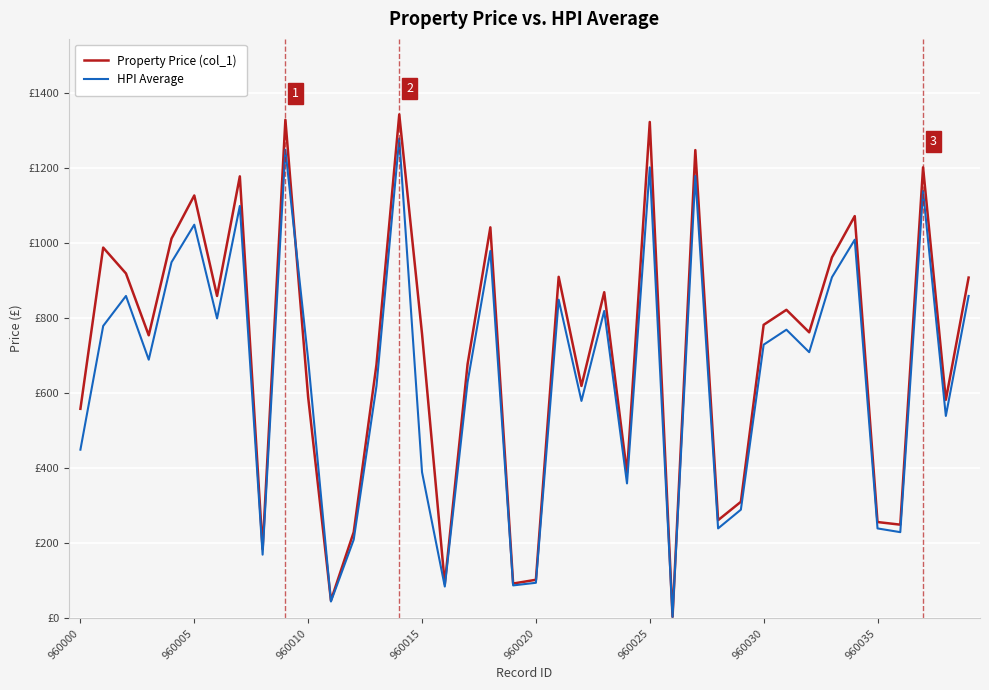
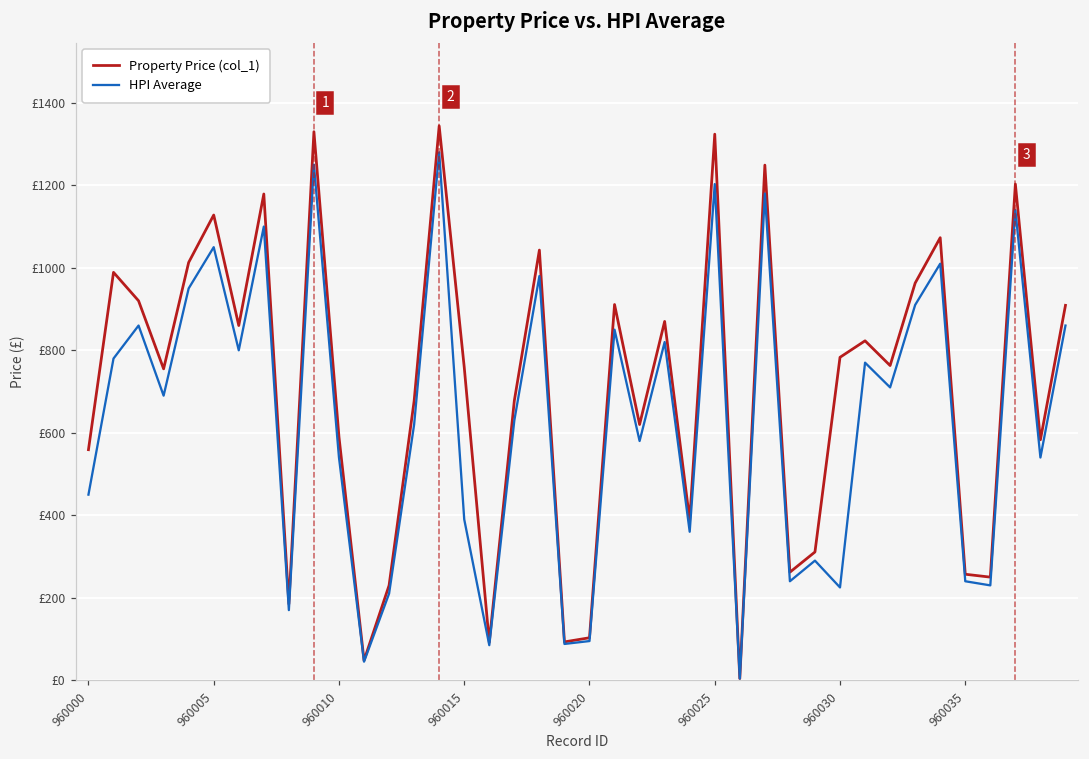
HPI Average, 960010: £690 -> £540
HPI Average, 960030: £730 -> £230
